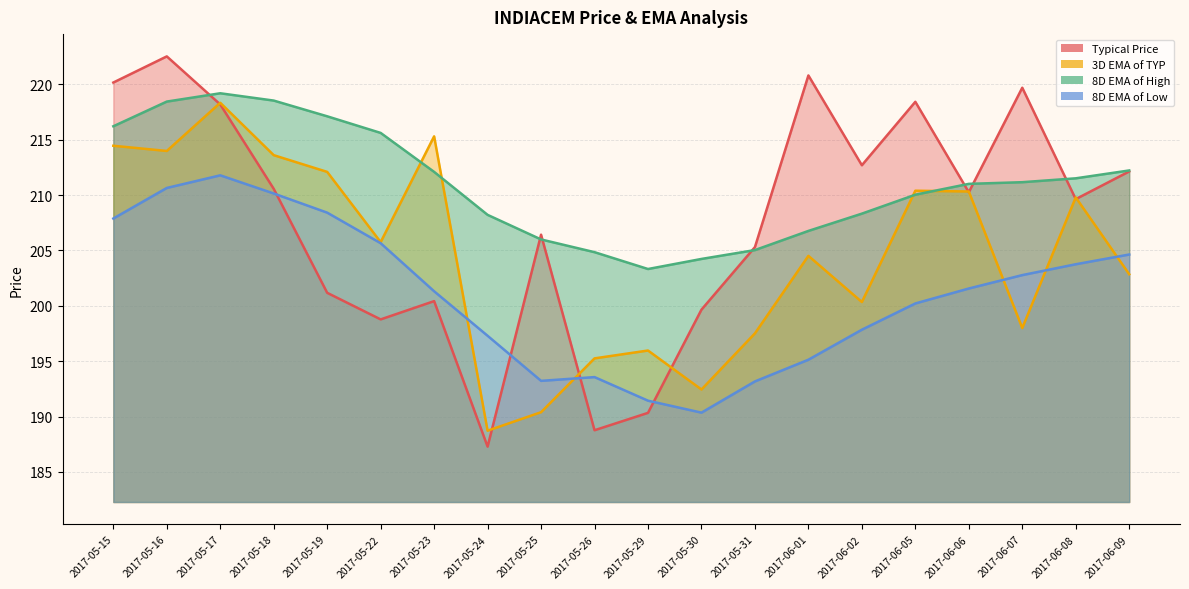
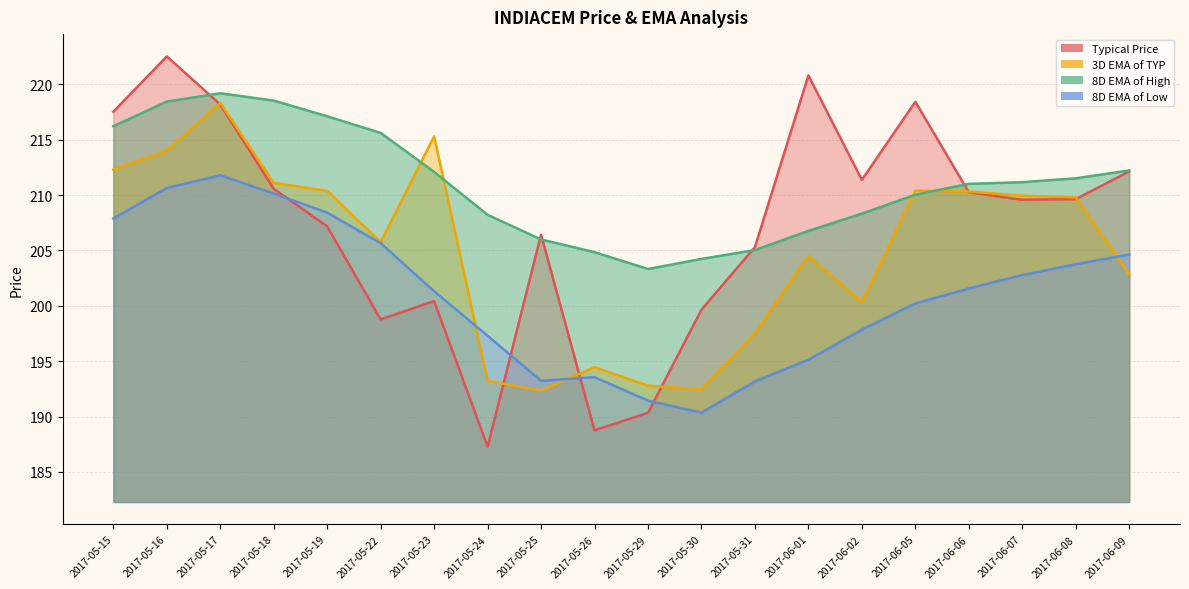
Typical Price, 2017-05-15: 220.2 -> 217.5
3D EMA of TYP, 2017-05-15: 214.5 -> 212.3
3D EMA of TYP, 2017-05-18: 213.6 -> 211.1
Typical Price, 2017-05-19: 201.2 -> 207.2
3D EMA of TYP, 2017-05-19: 212.1 -> 210.4
3D EMA of TYP, 2017-05-24: 188.7 -> 193.2
3D EMA of TYP, 2017-05-25: 190.4 -> 192.3
3D EMA of TYP, 2017-05-26: 195.3 -> 194.5
3D EMA of TYP, 2017-05-29: 196.0 -> 192.8
Typical Price, 2017-06-02: 212.7 -> 211.4
Typical Price, 2017-06-07: 219.7 -> 209.6
3D EMA of TYP, 2017-06-07: 198.0 -> 209.9
